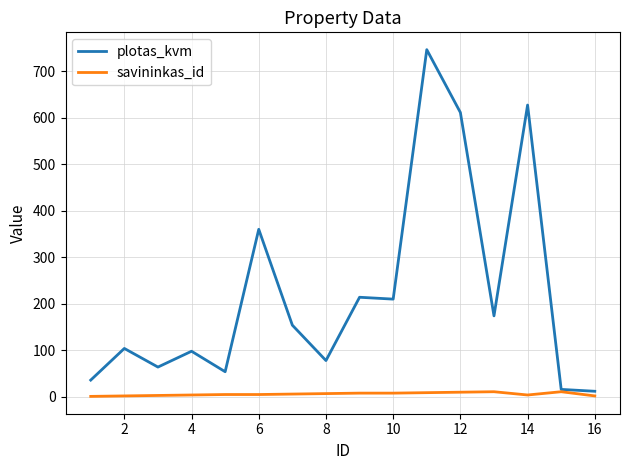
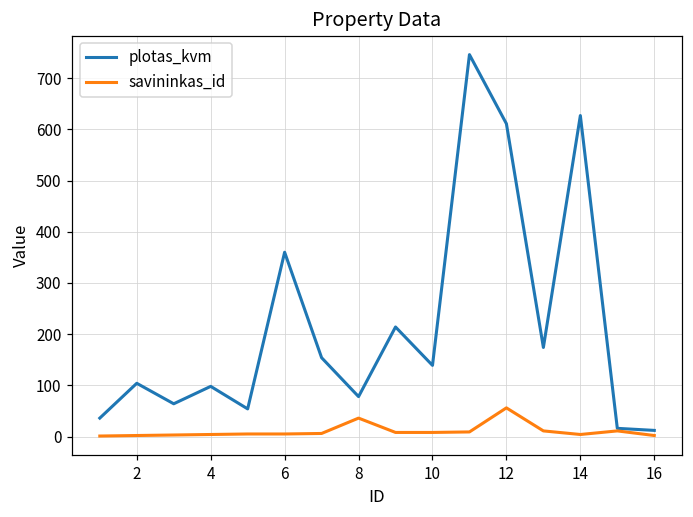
savininkas_id, 8: 10 -> 40
plotas_kvm, 10: 210 -> 140
savininkas_id, 12: 10 -> 60
